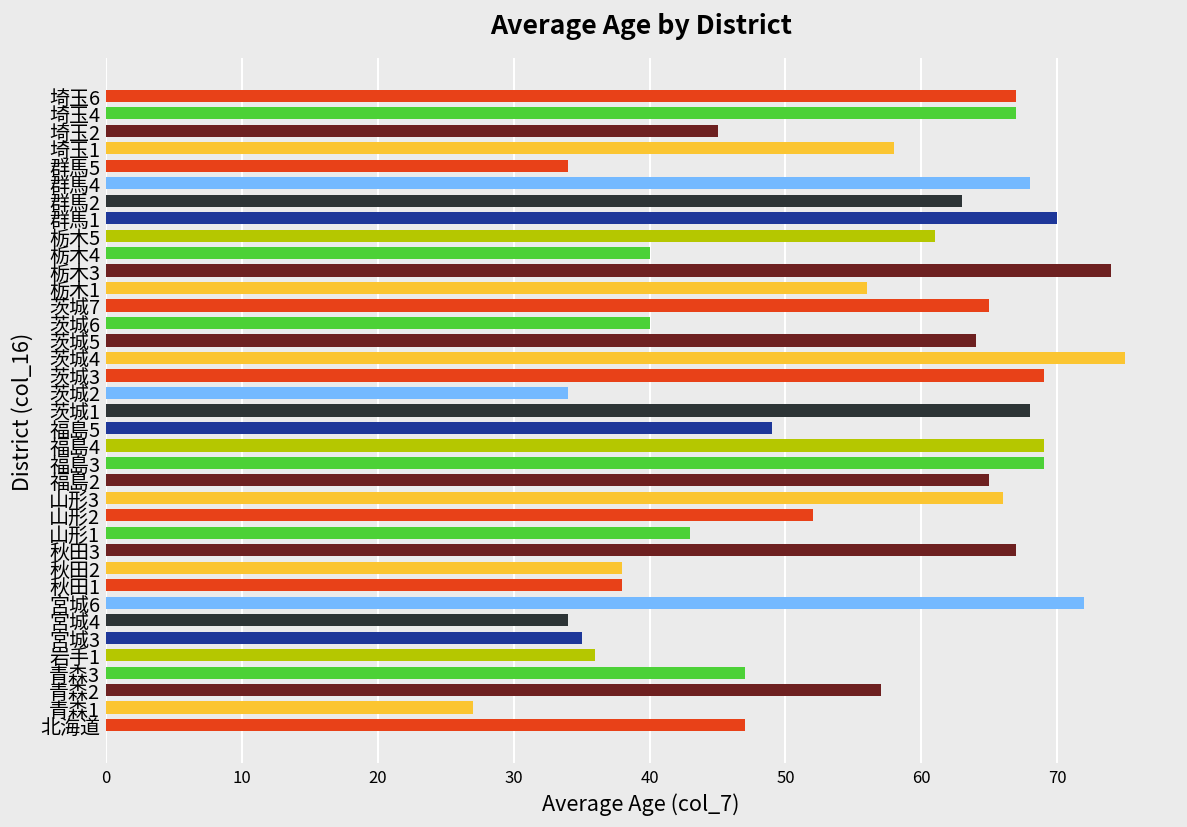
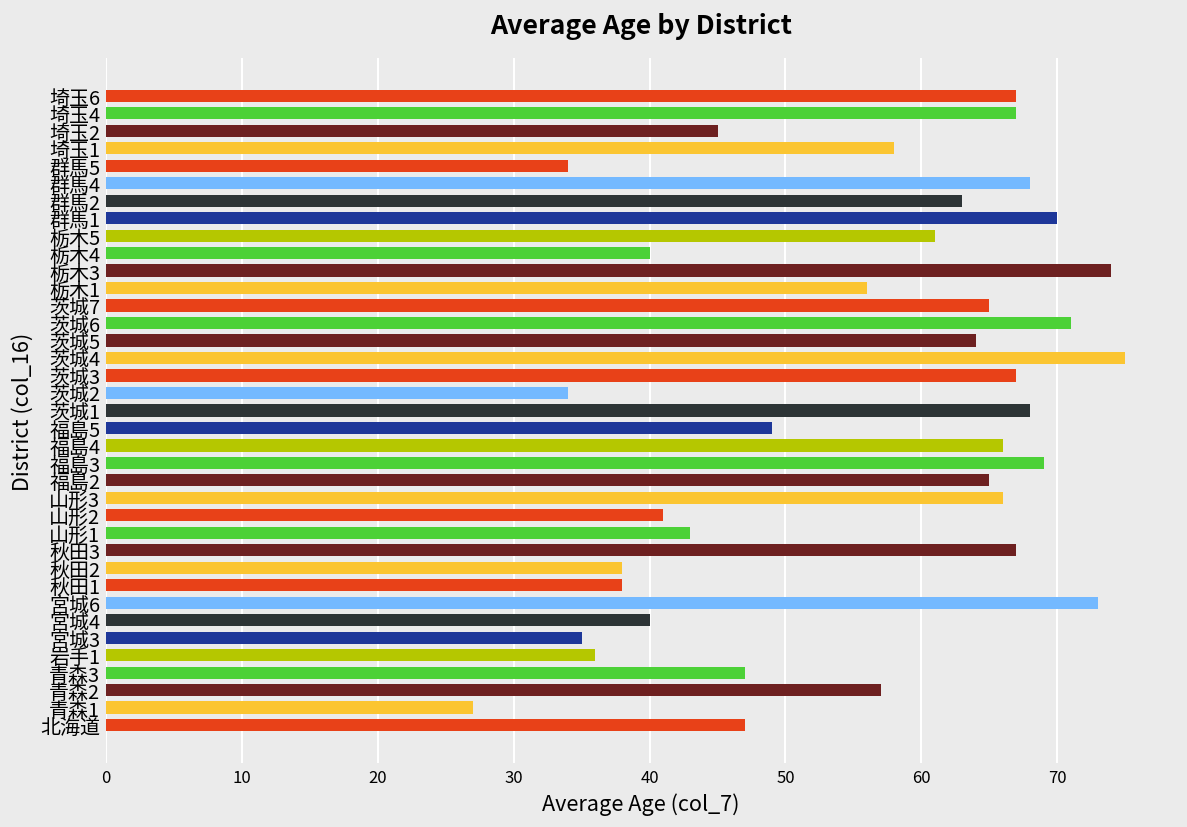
茨城6: 40 -> 71
茨城3: 69 -> 67
福島4: 69 -> 66
山形2: 52 -> 41
宮城6: 72 -> 73
宮城4: 34 -> 40
